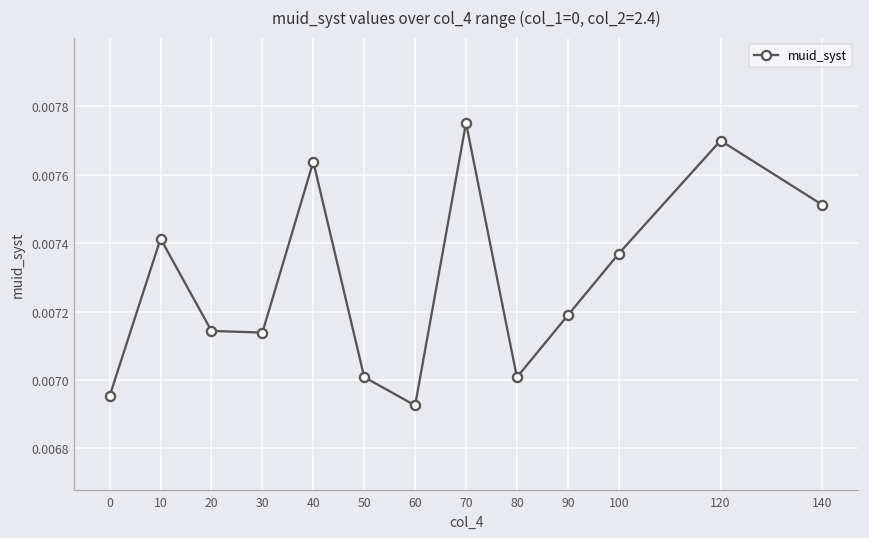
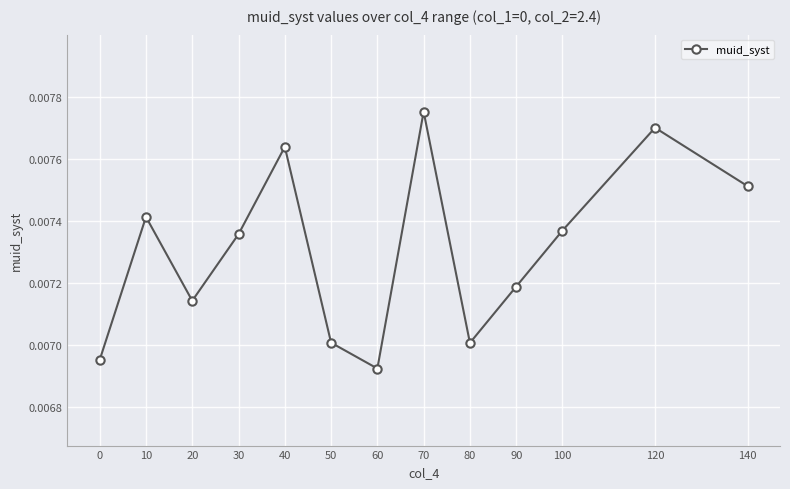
30: 0.00714 -> 0.00736
